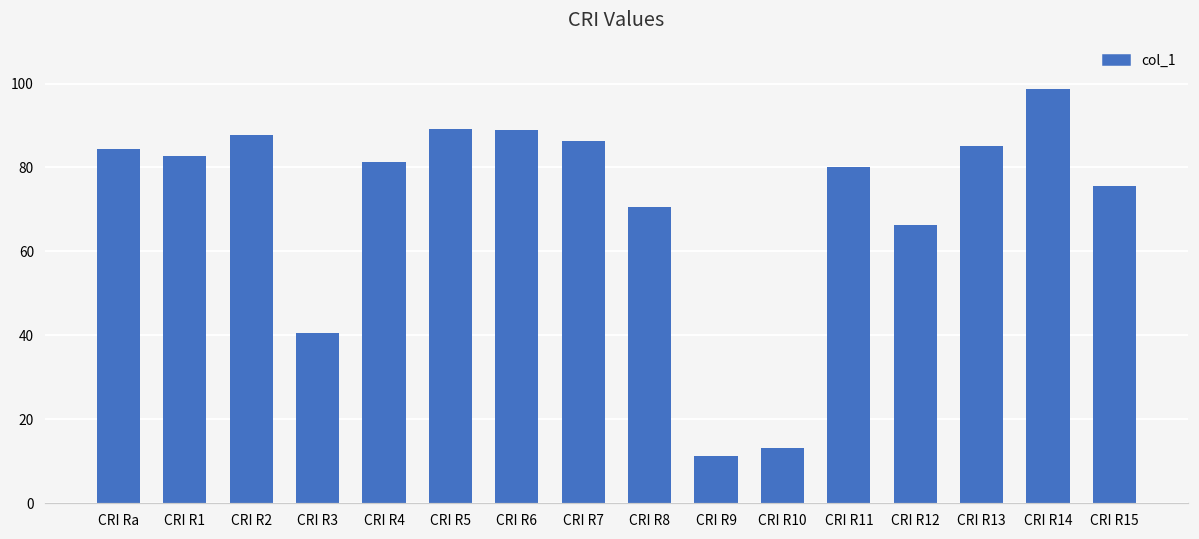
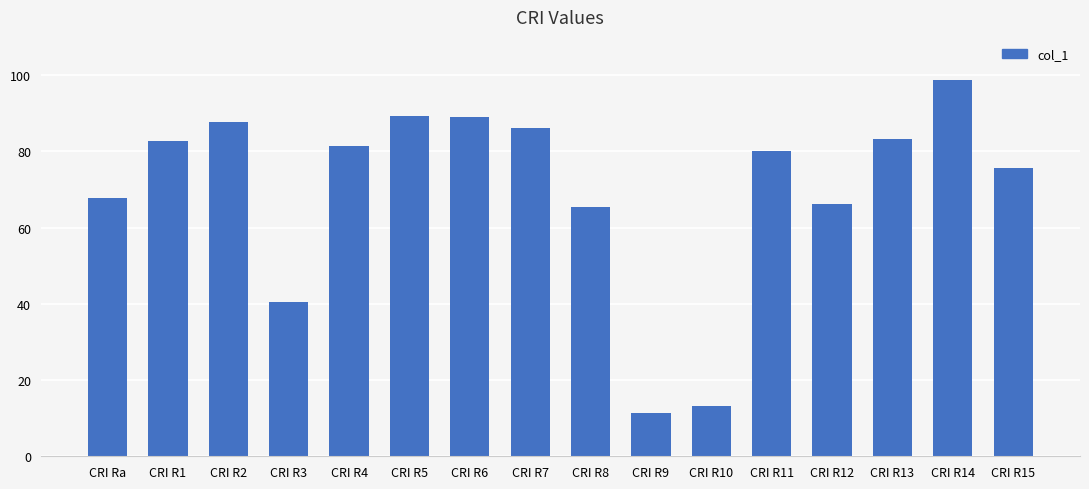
CRI Ra: 84 -> 68
CRI R8: 71 -> 65
CRI R13: 85 -> 83
